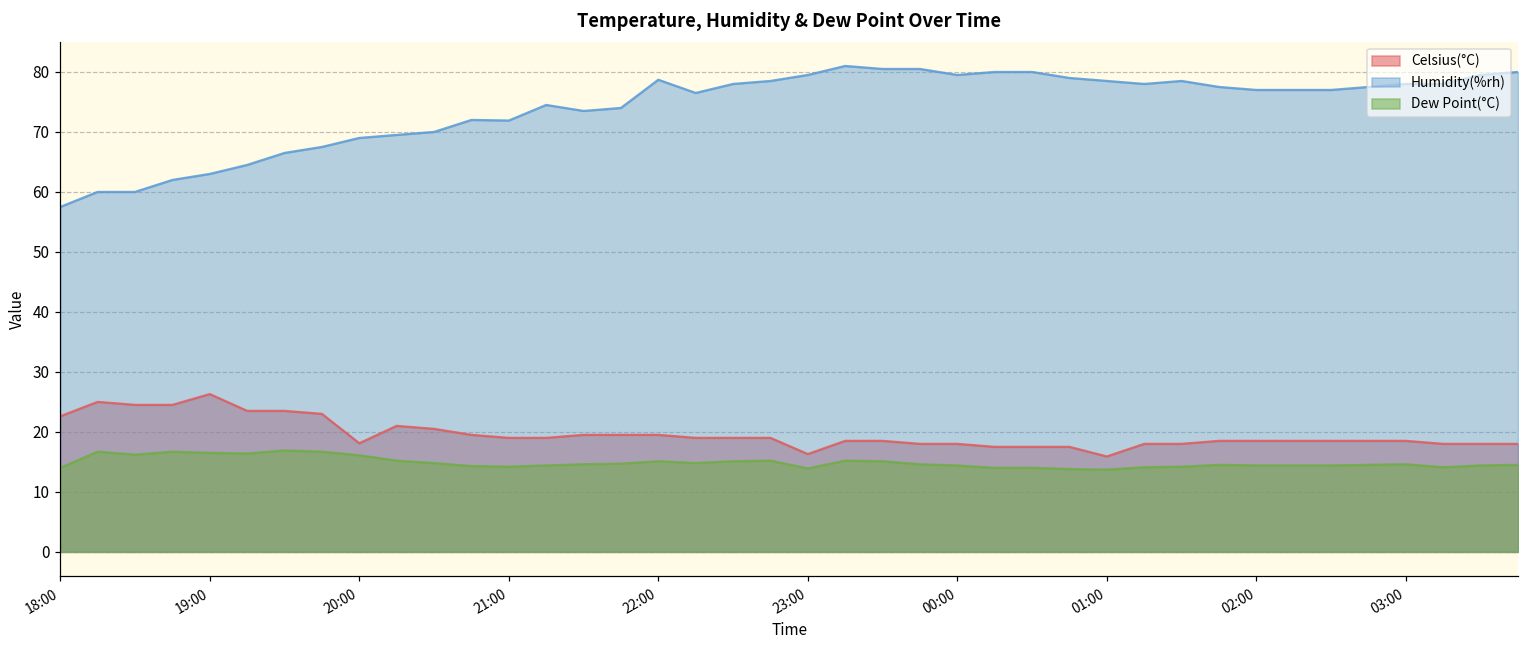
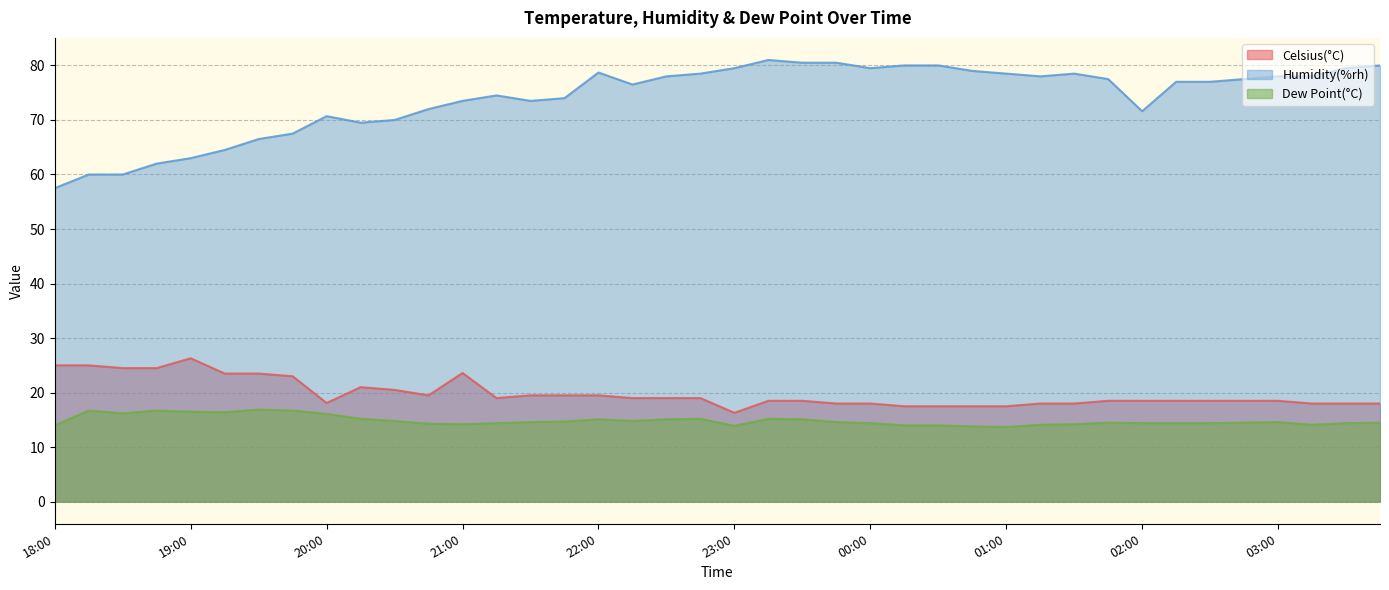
Celsius(°C), 18:00: 23 -> 25
Humidity(%rh), 20:00: 69 -> 71
Celsius(°C), 21:00: 19 -> 24
Humidity(%rh), 21:00: 72 -> 74
Celsius(°C), 01:00: 16 -> 18
Humidity(%rh), 02:00: 77 -> 72
